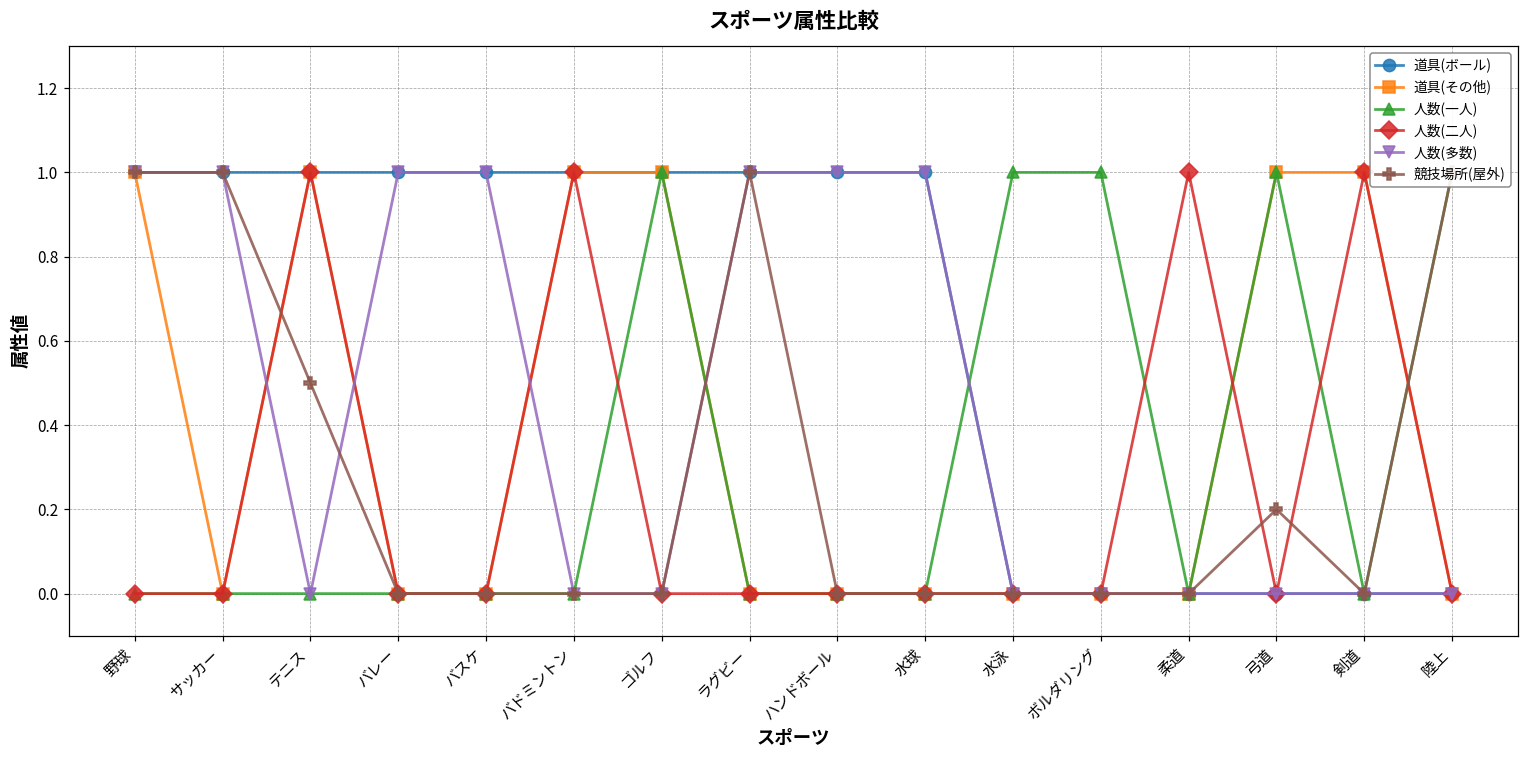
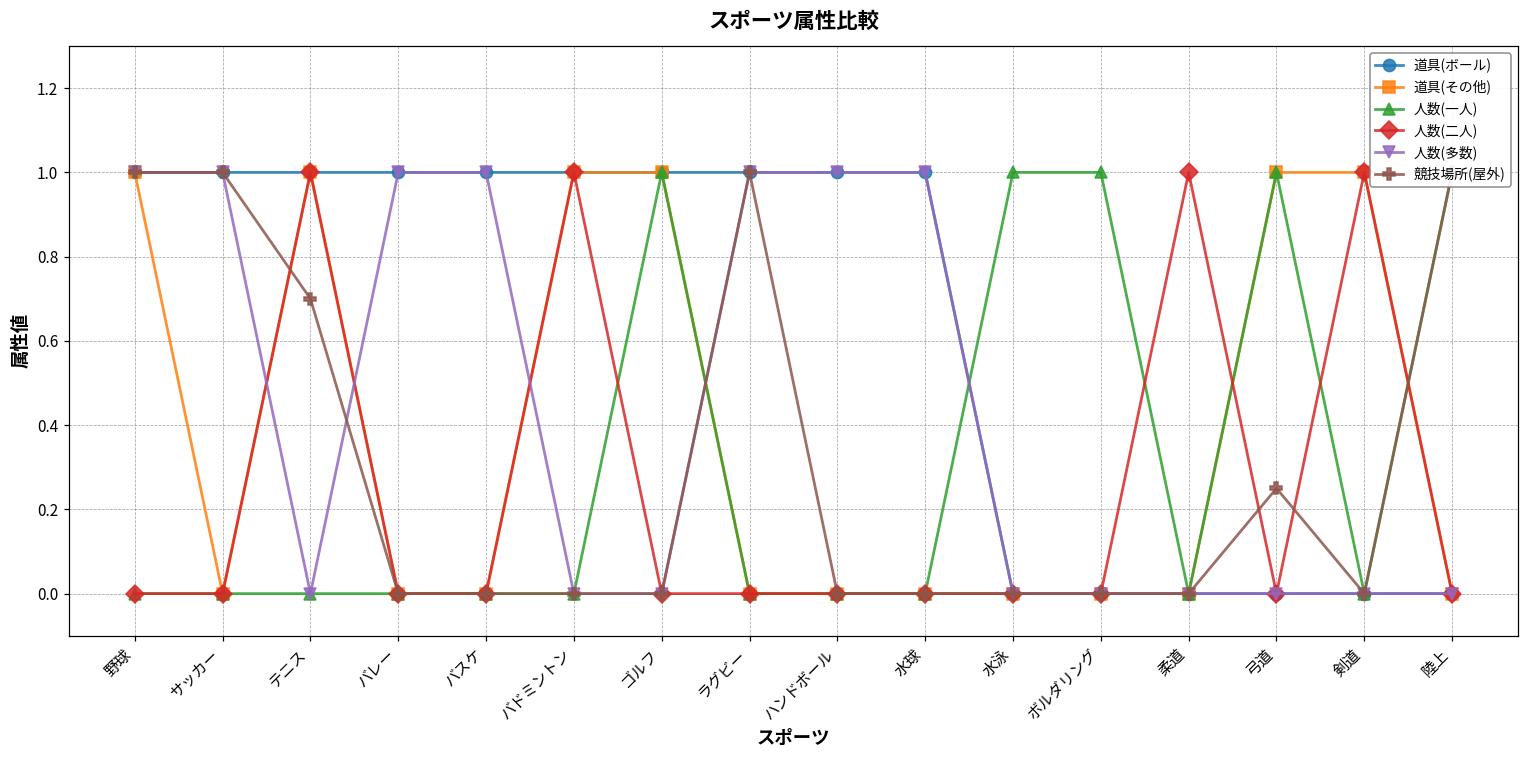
競技場所(屋外), テニス: 0.5 -> 0.7
競技場所(屋外), 弓道: 0.20 -> 0.25
